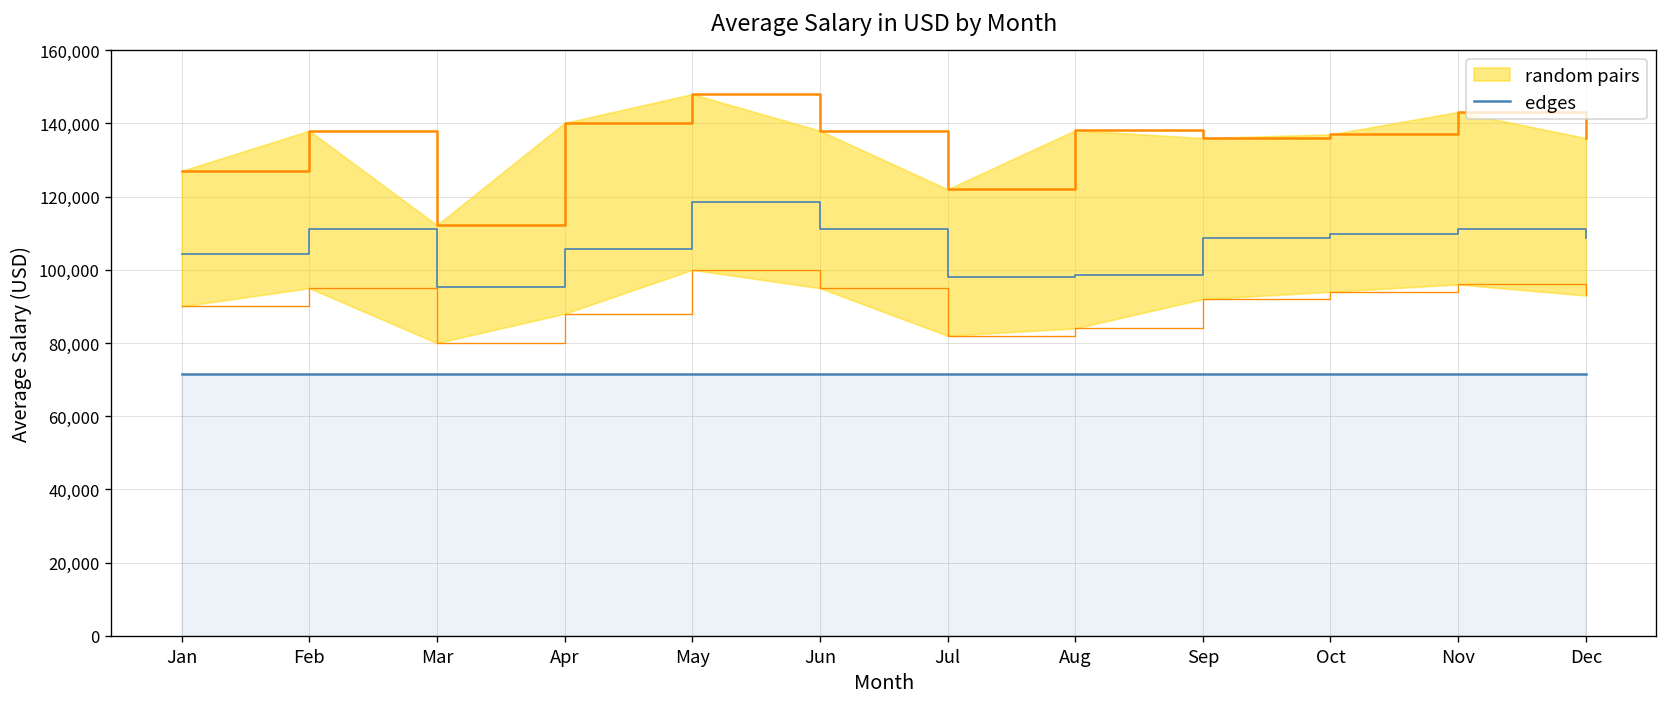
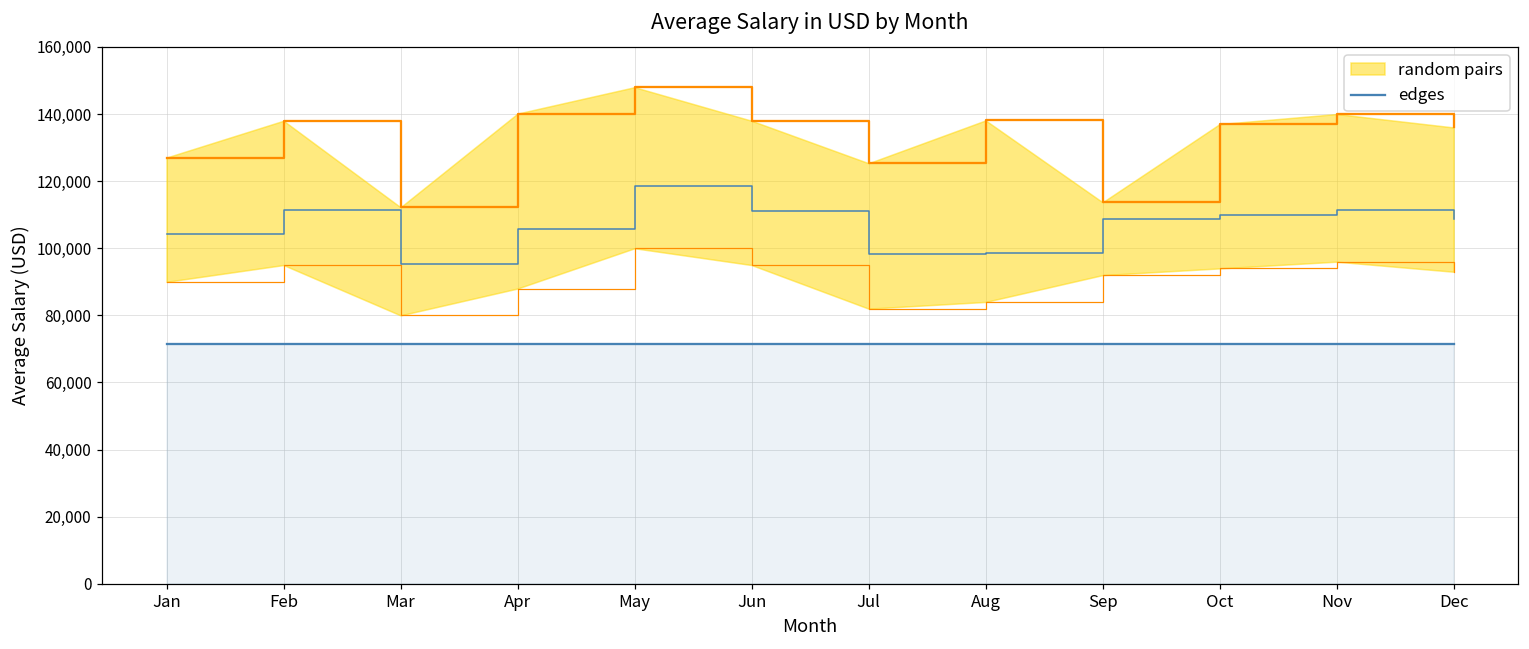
random pairs, Jul: 122,000 -> 125,000
random pairs, Sep: 136,000 -> 114,000
random pairs, Nov: 143,000 -> 140,000
